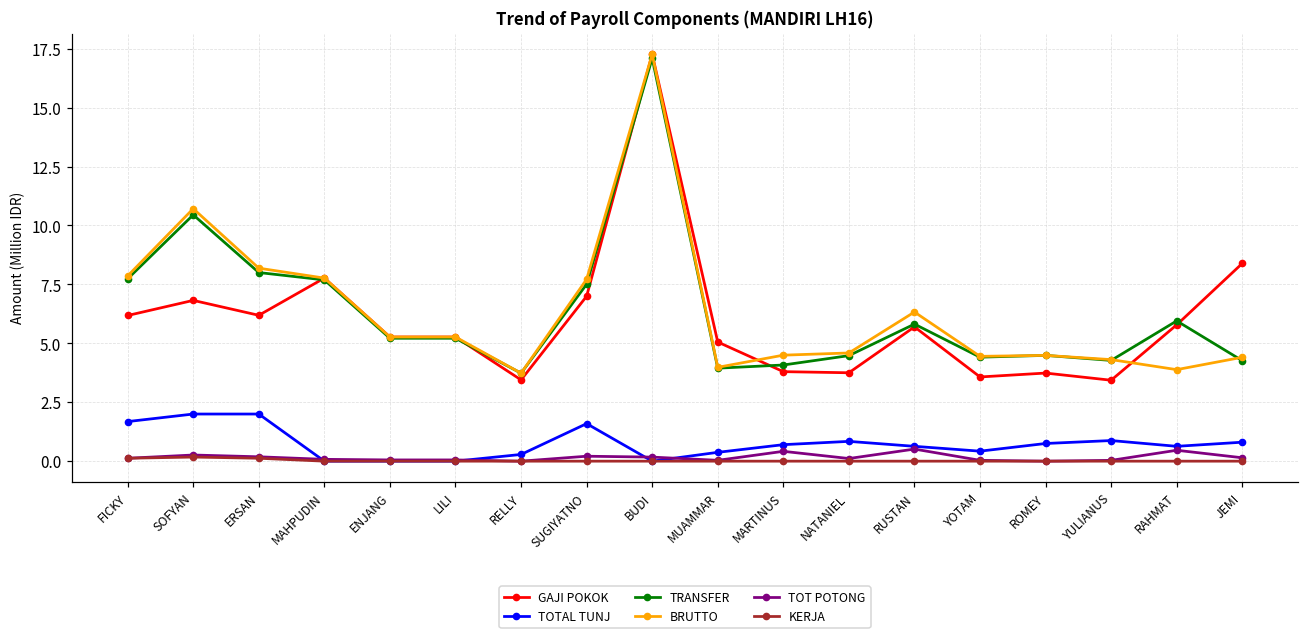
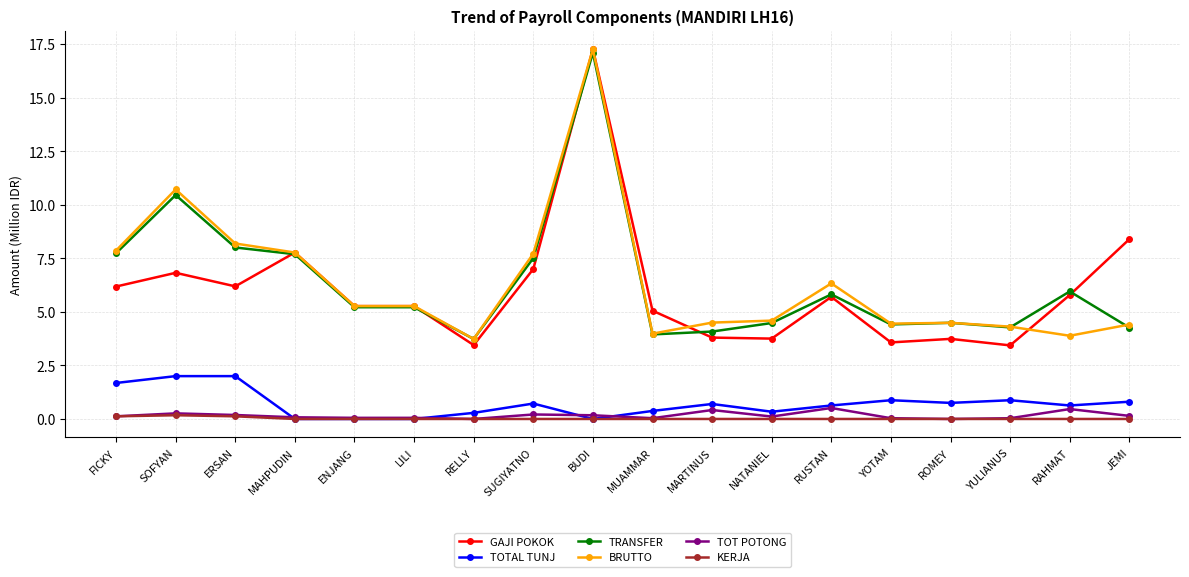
TOTAL TUNJ, SUGIYATNO: 1.6 -> 0.7
TOTAL TUNJ, NATANIEL: 0.8 -> 0.3
TOTAL TUNJ, YOTAM: 0.4 -> 0.9
